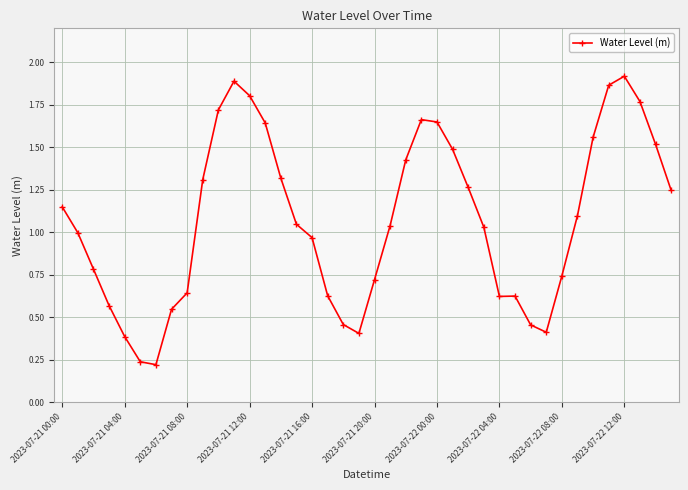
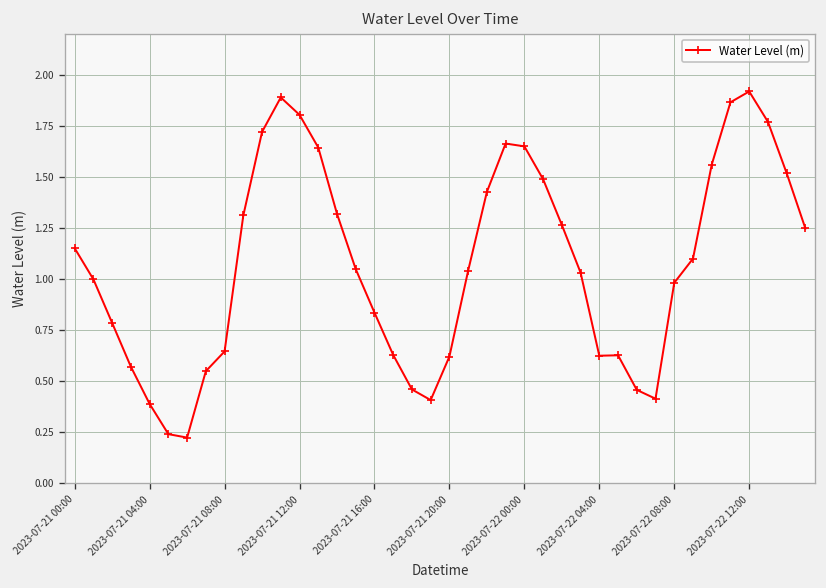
2023-07-21 16:00: 0.97 -> 0.83
2023-07-21 20:00: 0.72 -> 0.62
2023-07-22 08:00: 0.74 -> 0.98
